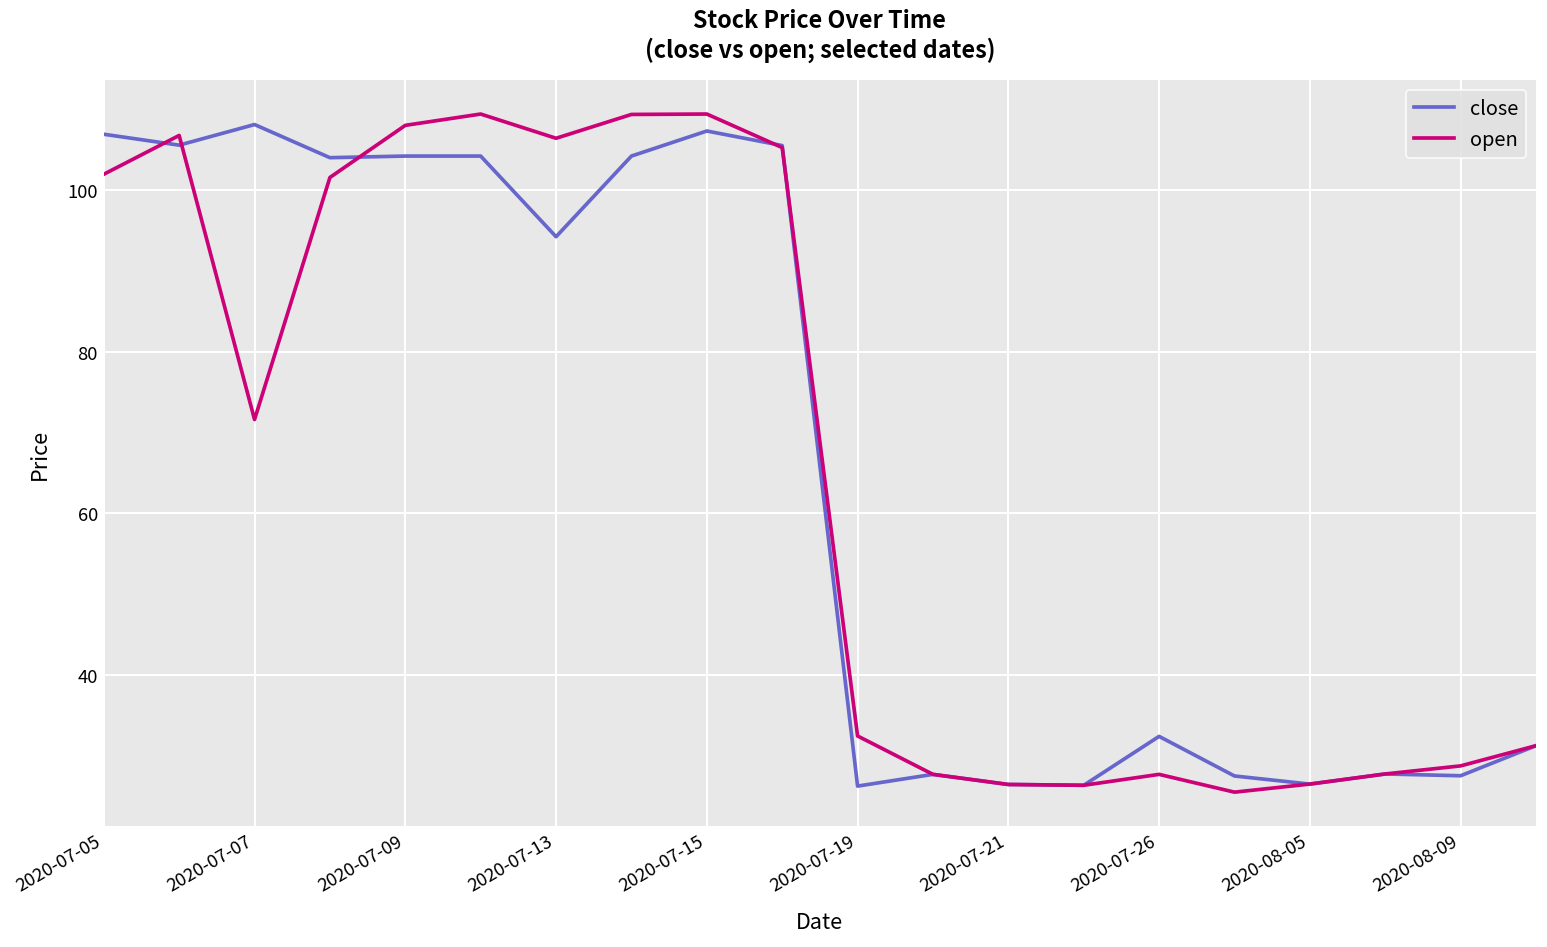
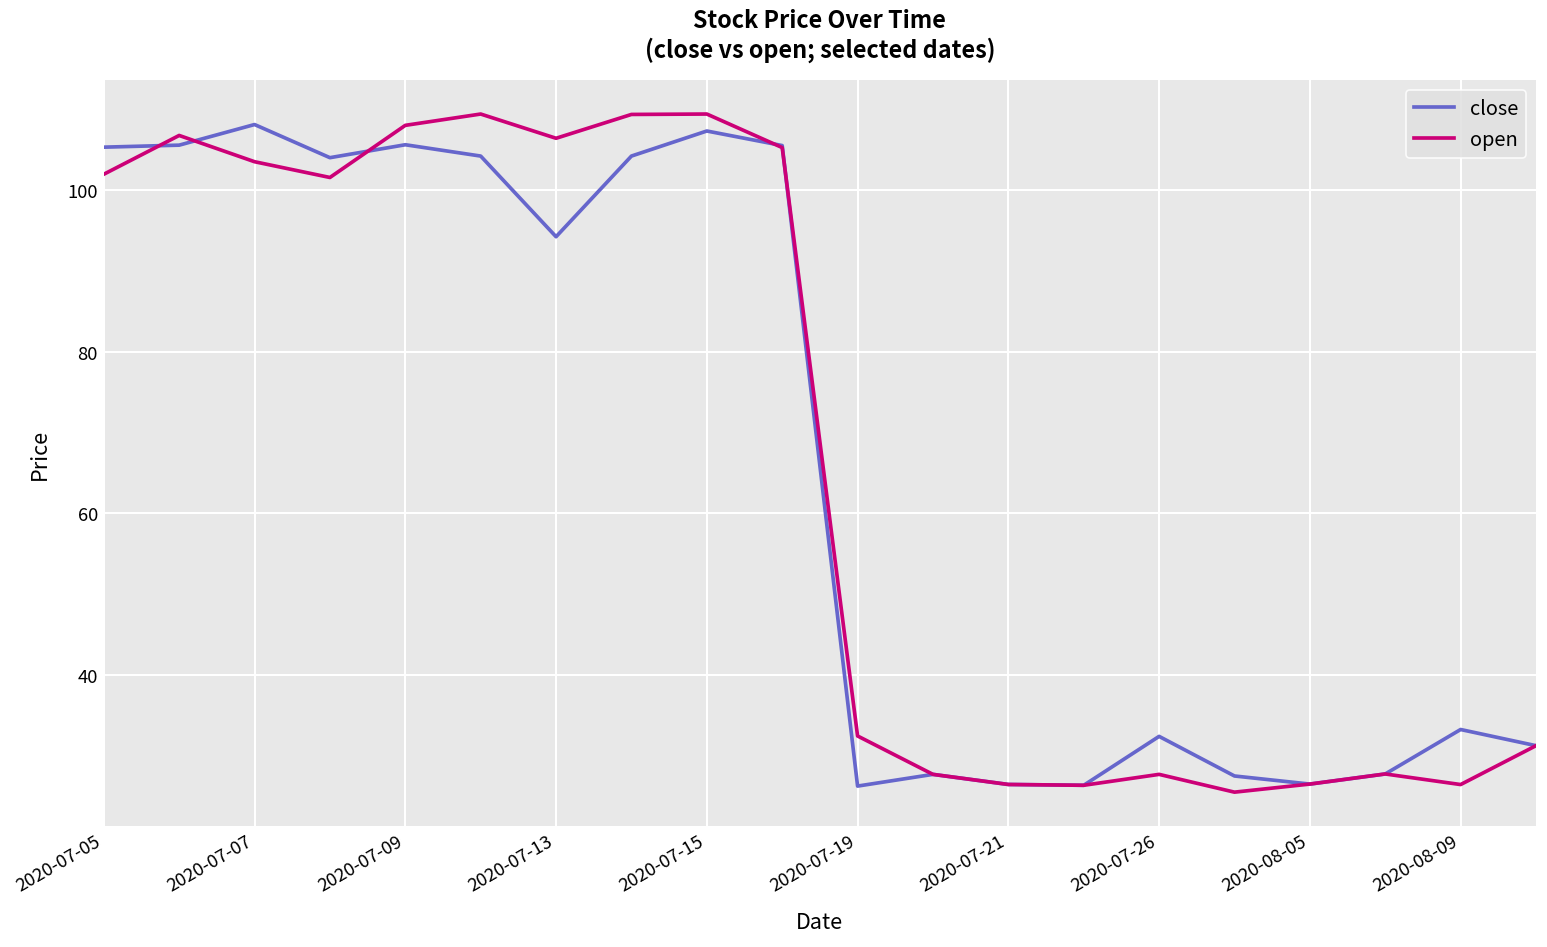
close, 2020-07-05: 107 -> 105
open, 2020-07-07: 72 -> 104
close, 2020-07-09: 104 -> 106
close, 2020-08-09: 28 -> 33
open, 2020-08-09: 29 -> 26
